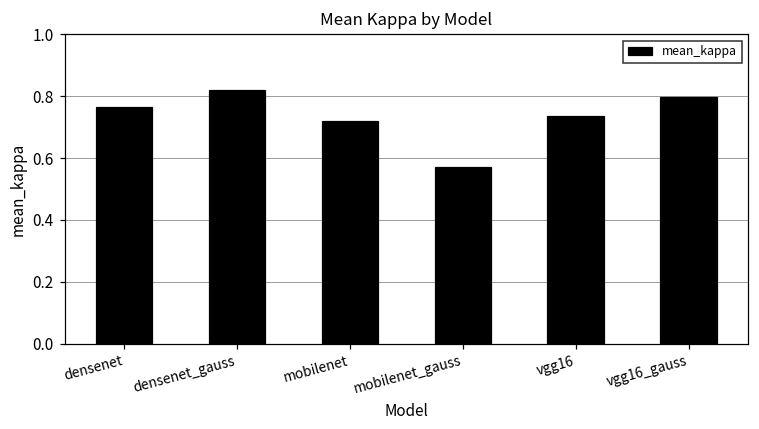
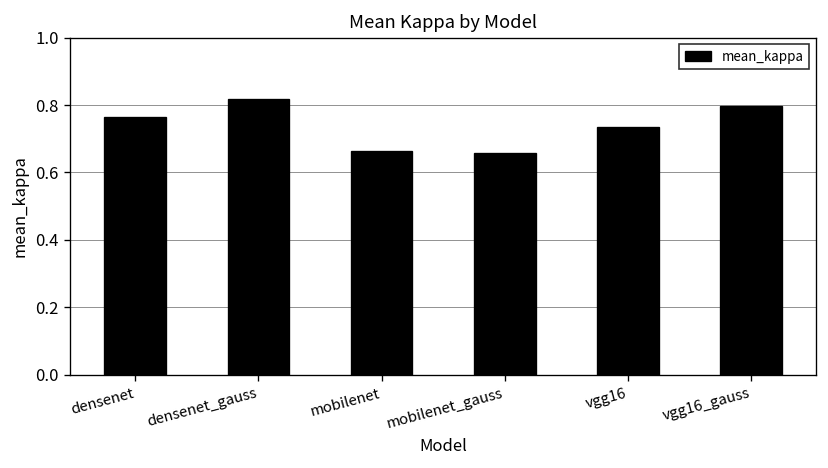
mobilenet: 0.72 -> 0.66
mobilenet_gauss: 0.57 -> 0.66
